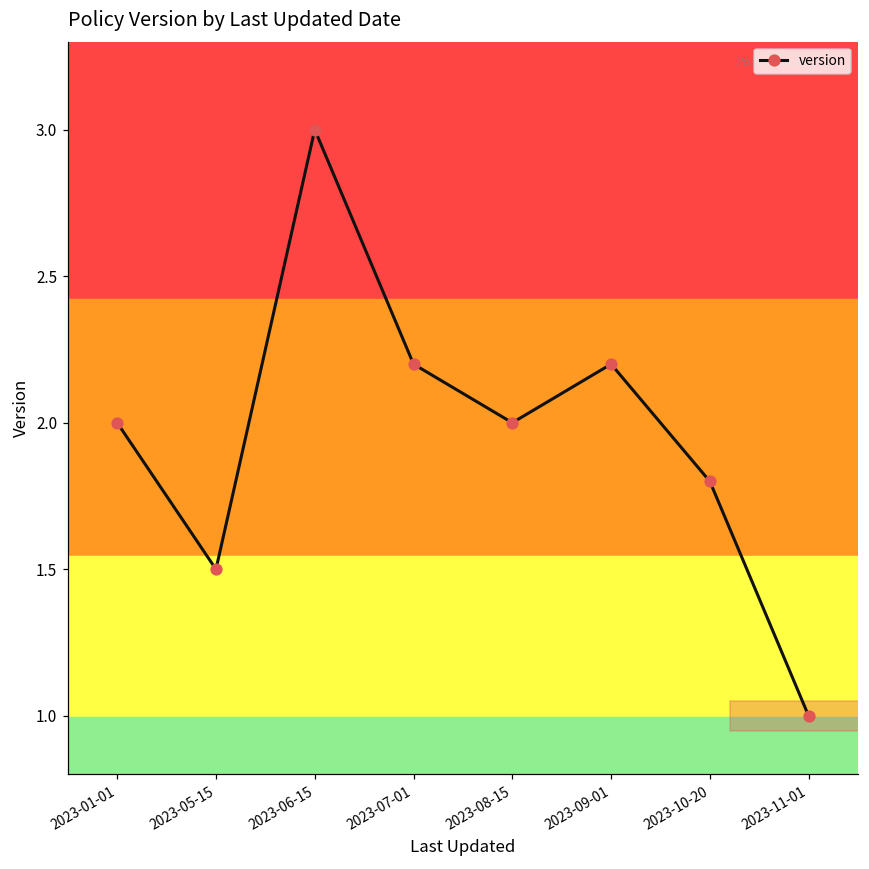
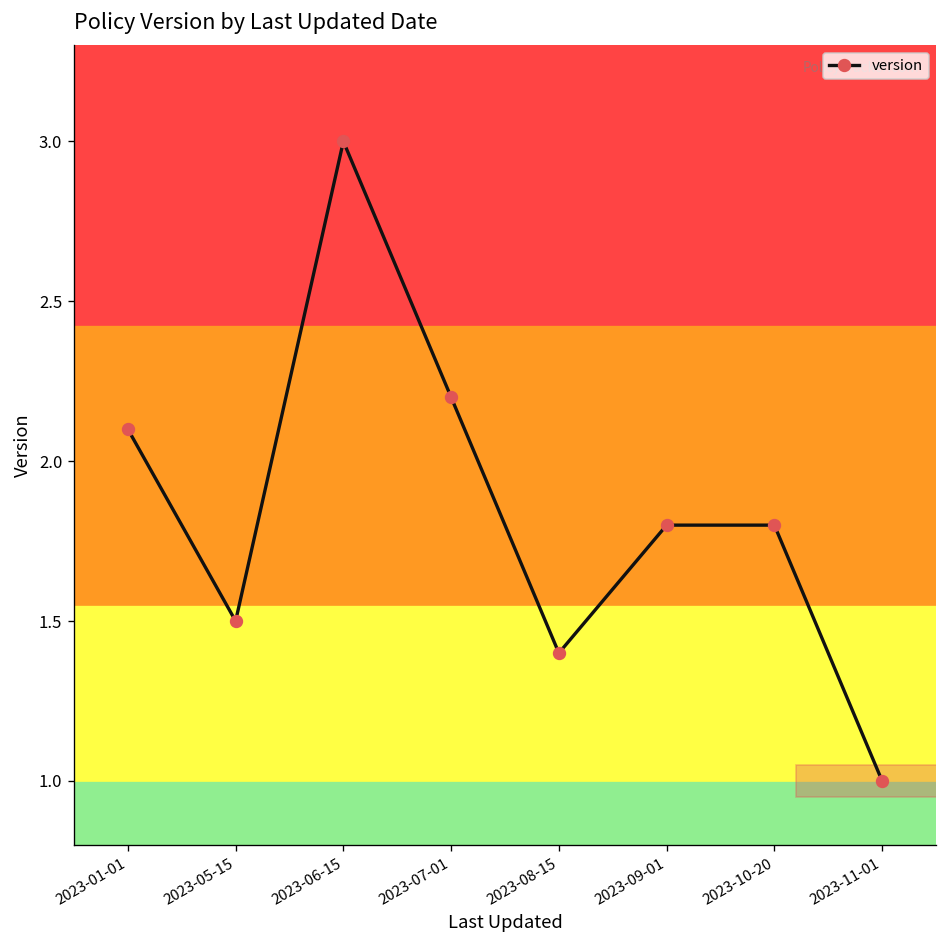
2023-01-01: 2.0 -> 2.1
2023-08-15: 2.0 -> 1.4
2023-09-01: 2.2 -> 1.8
